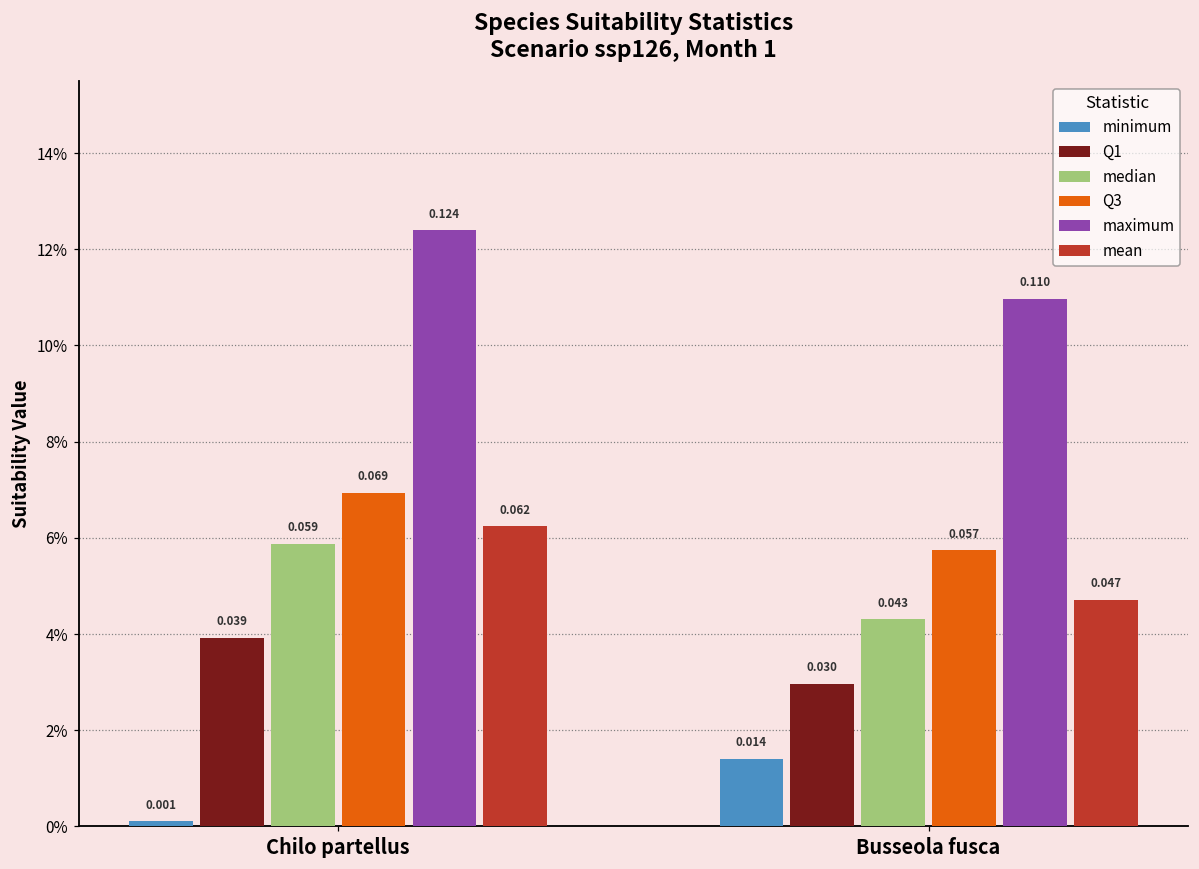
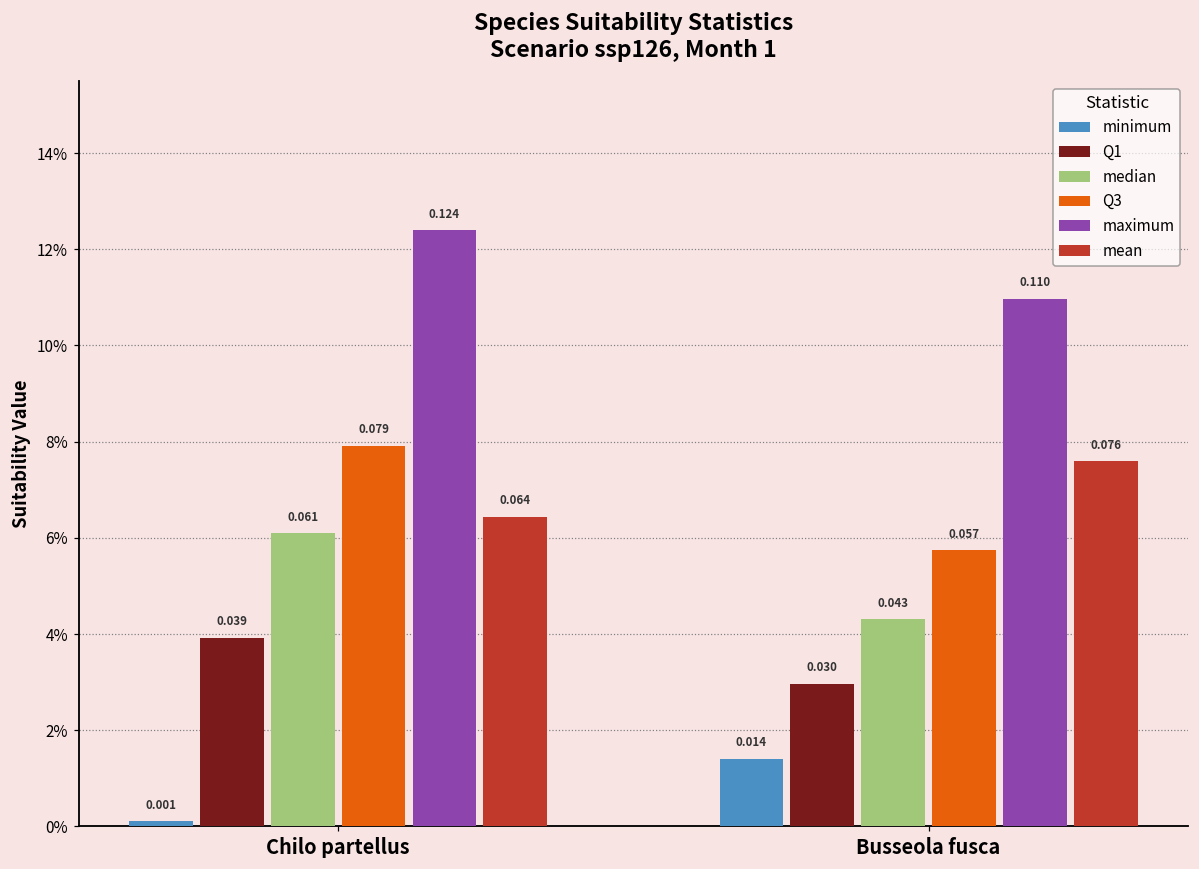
median, Chilo partellus: 0.059 -> 0.061
Q3, Chilo partellus: 0.069 -> 0.079
mean, Chilo partellus: 0.062 -> 0.064
mean, Busseola fusca: 0.047 -> 0.076
